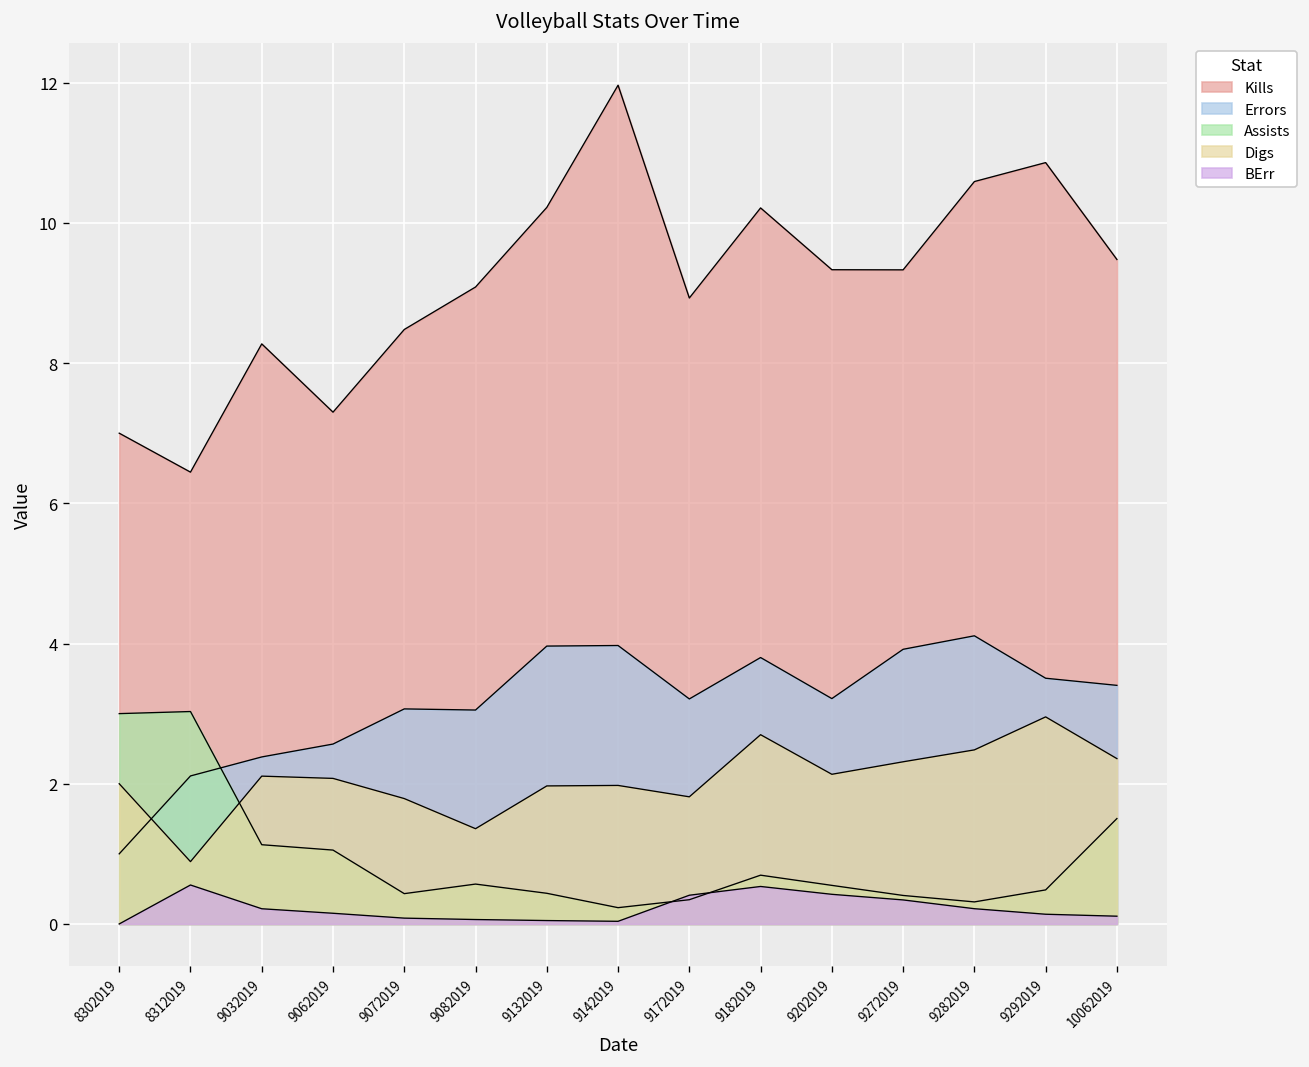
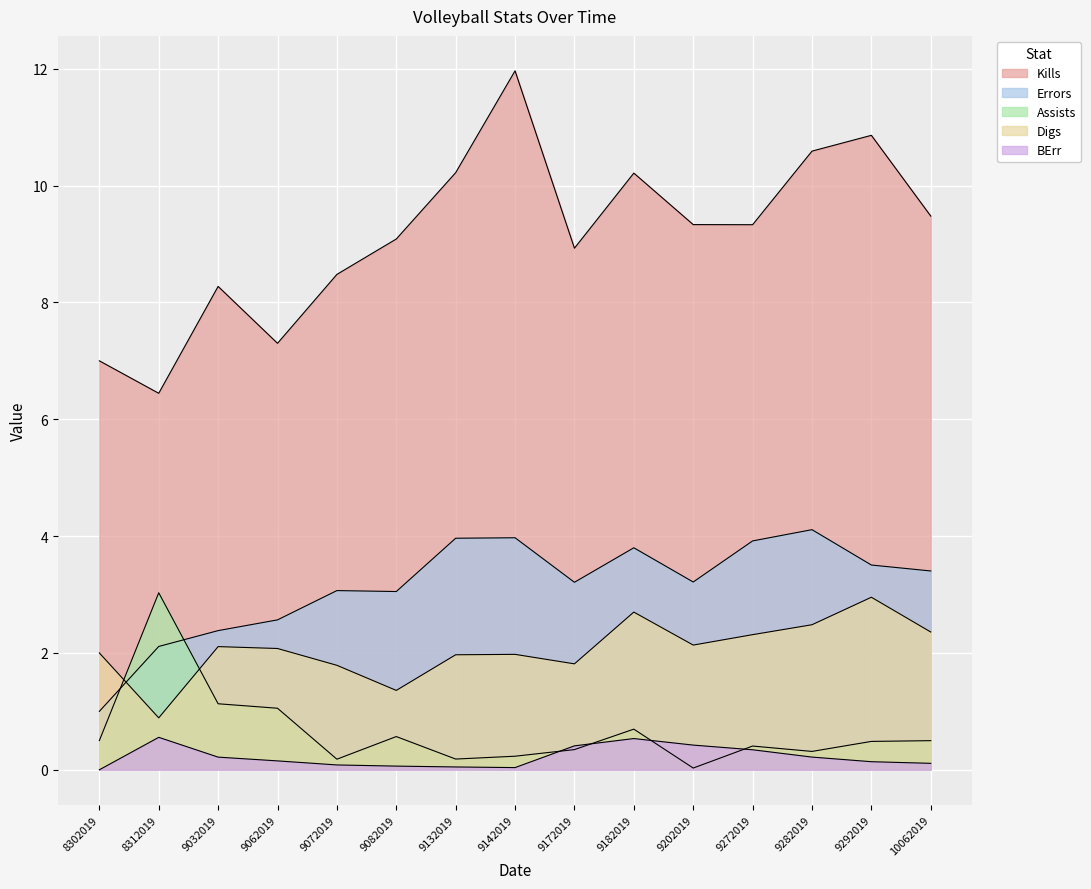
Assists, 8302019: 3.0 -> 0.5
Assists, 9072019: 0.4 -> 0.2
Assists, 9132019: 0.4 -> 0.2
Assists, 9202019: 0.6 -> 0.0
Assists, 10062019: 1.5 -> 0.5
